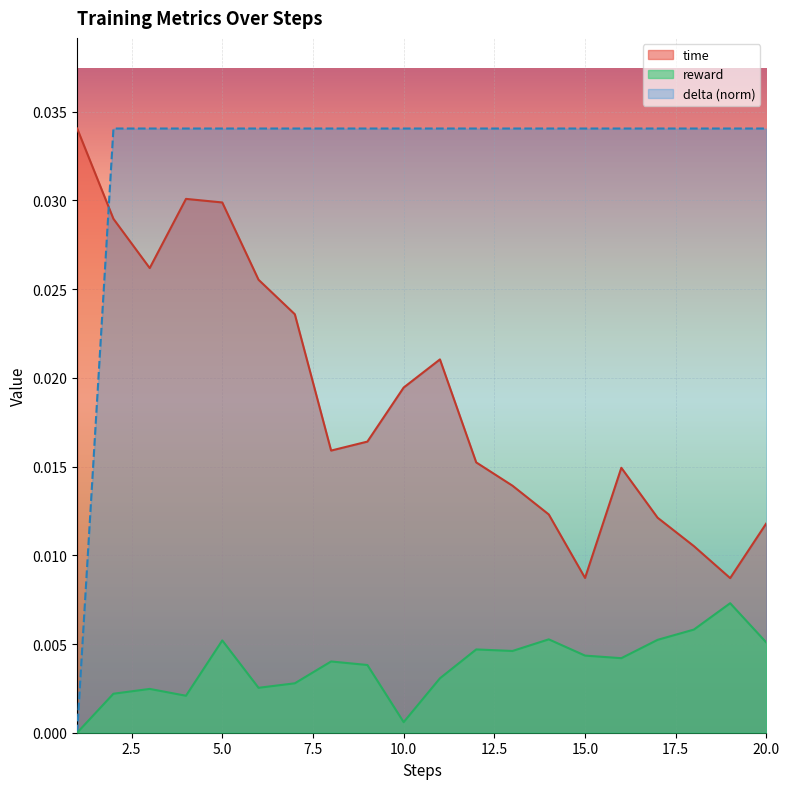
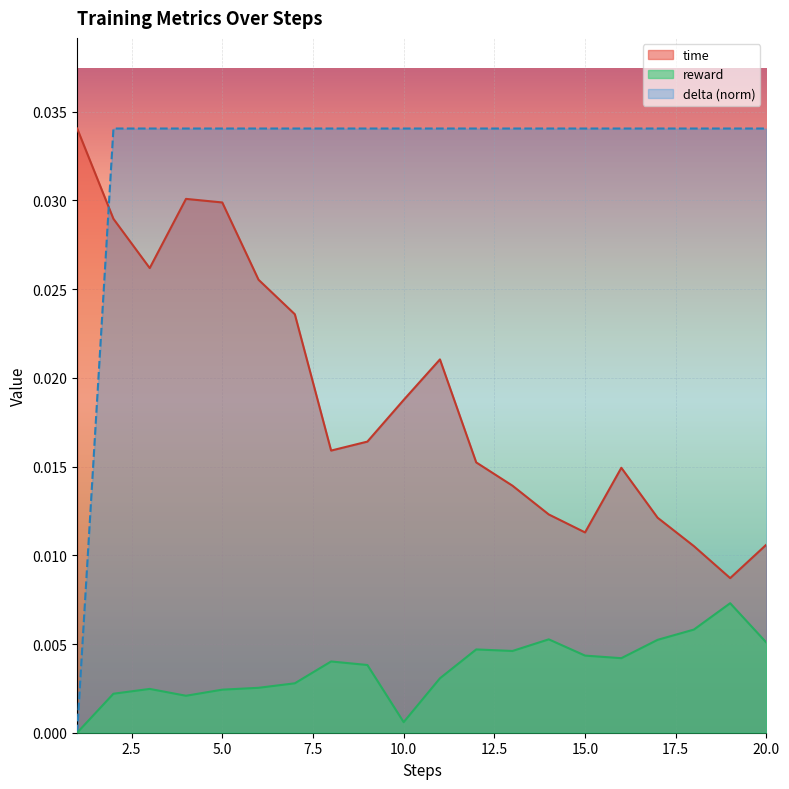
reward, 5.0: 0.0052 -> 0.0024
time, 10.0: 0.0195 -> 0.0188
time, 15.0: 0.0087 -> 0.0113
time, 20.0: 0.0118 -> 0.0106
